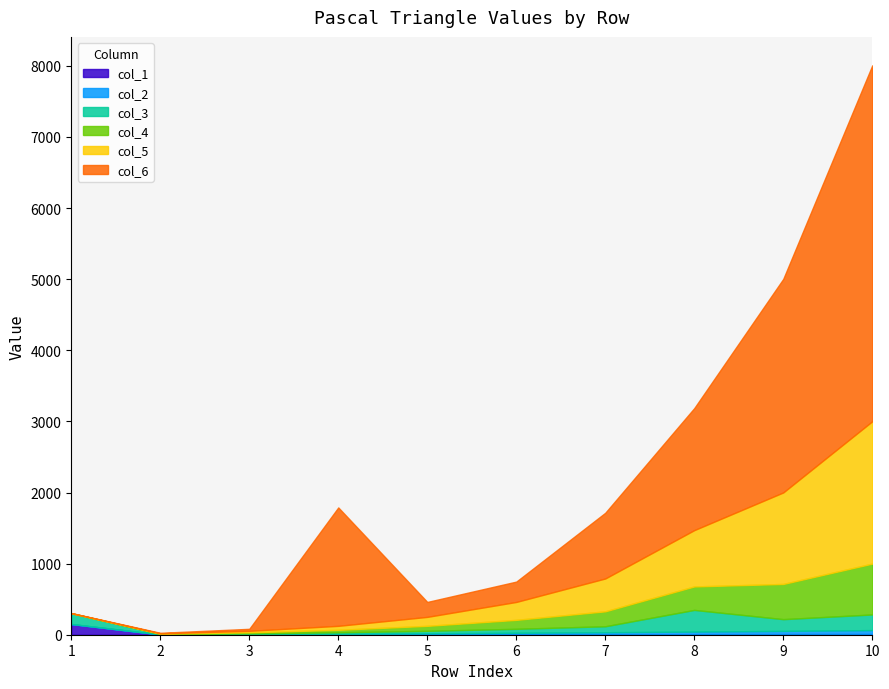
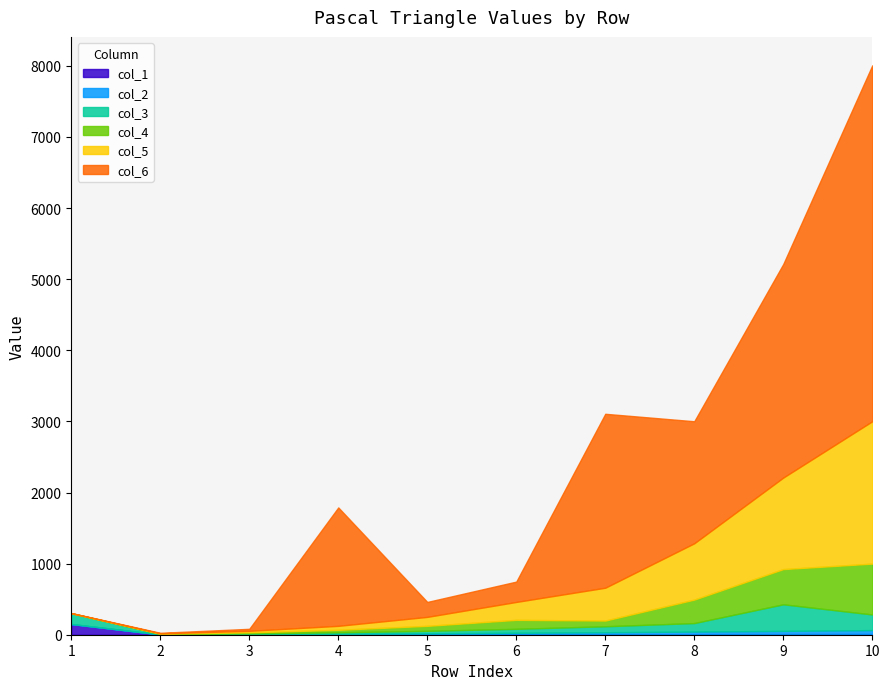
col_4, 7: 200 -> 100
col_6, 7: 900 -> 2400
col_3, 8: 300 -> 100
col_3, 9: 200 -> 400
